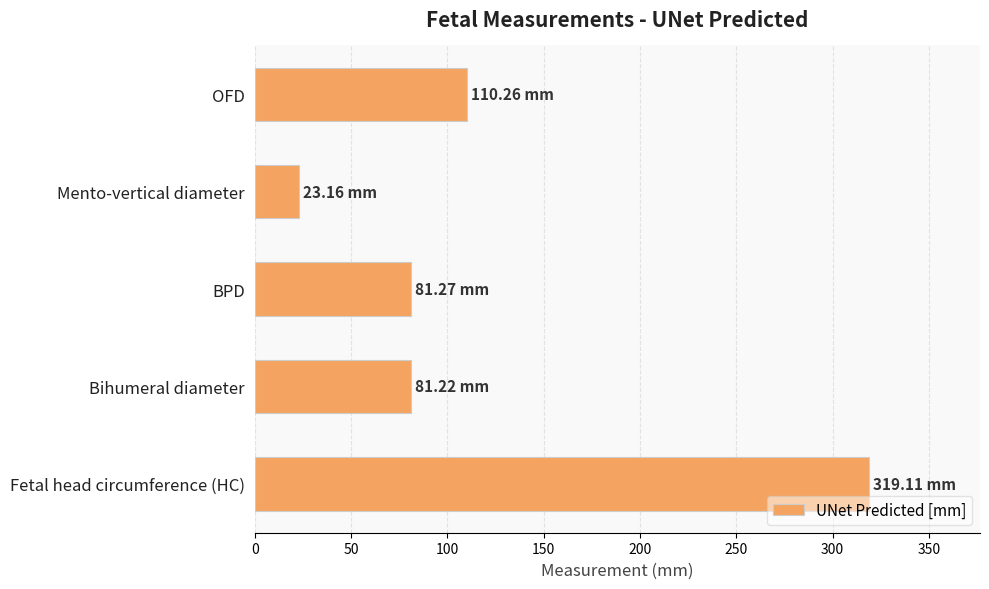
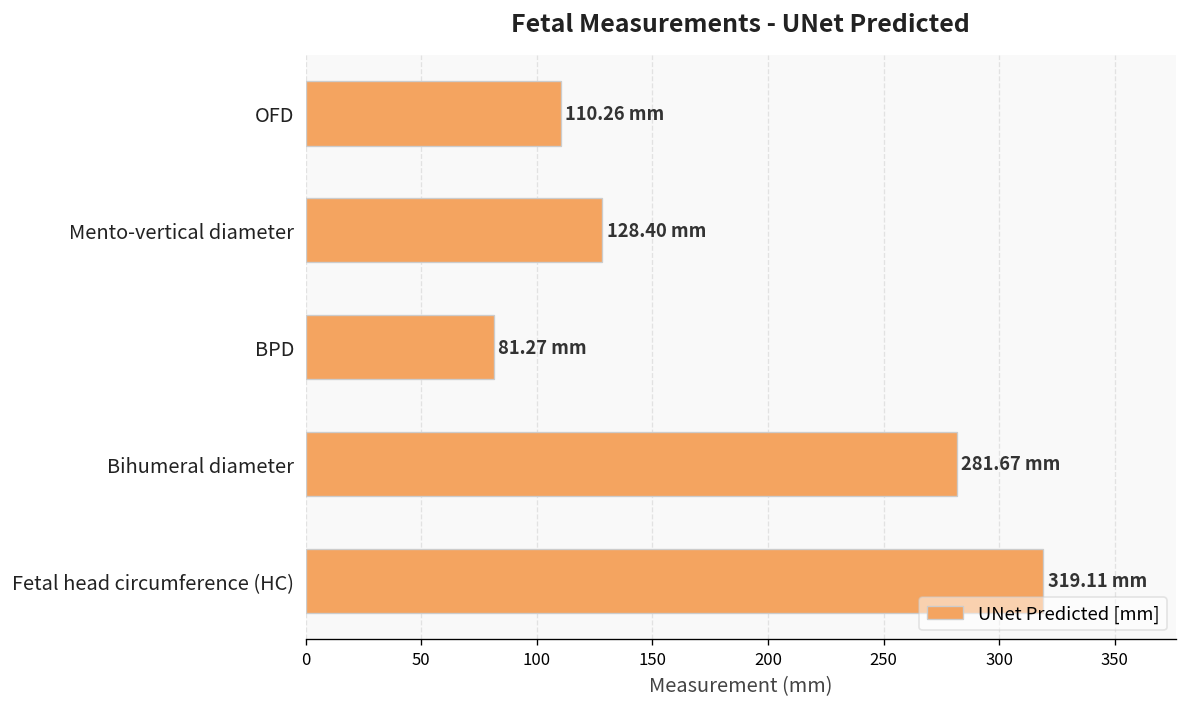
Mento-vertical diameter: 23.16 -> 128.40
Bihumeral diameter: 81.22 -> 281.67
